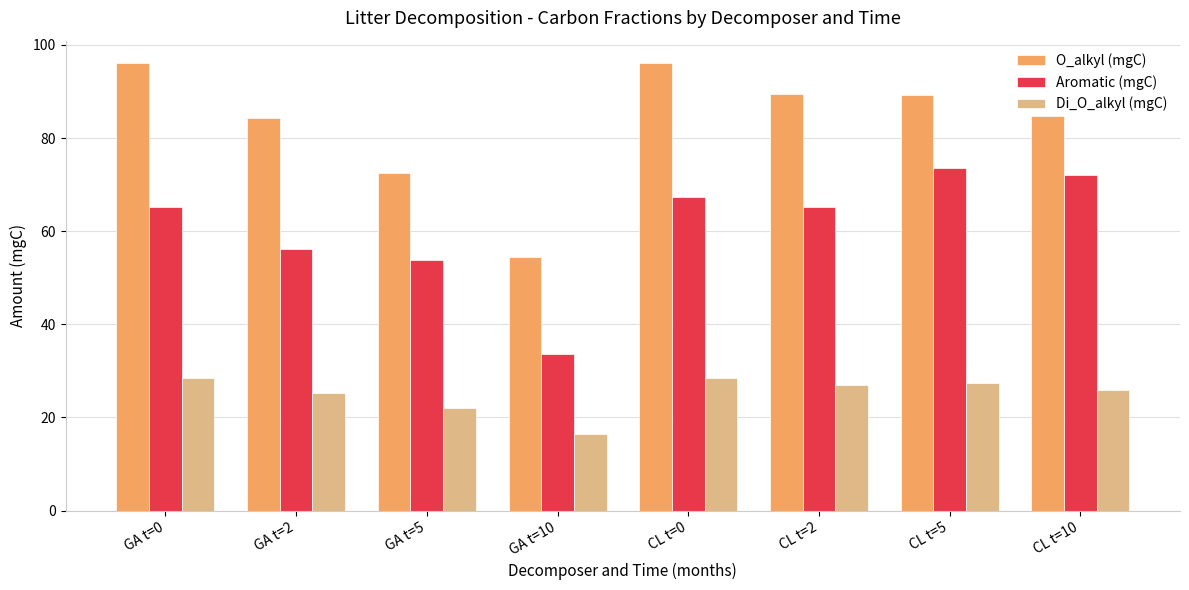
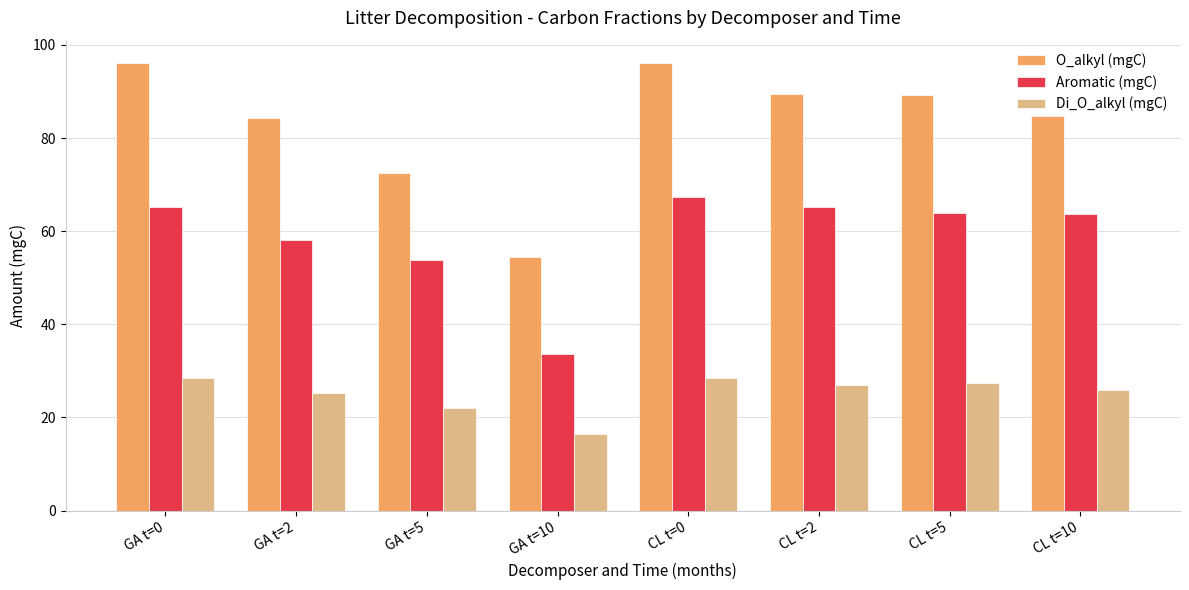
Aromatic (mgC), GA t=2: 56 -> 58
Aromatic (mgC), CL t=5: 74 -> 64
Aromatic (mgC), CL t=10: 72 -> 64
